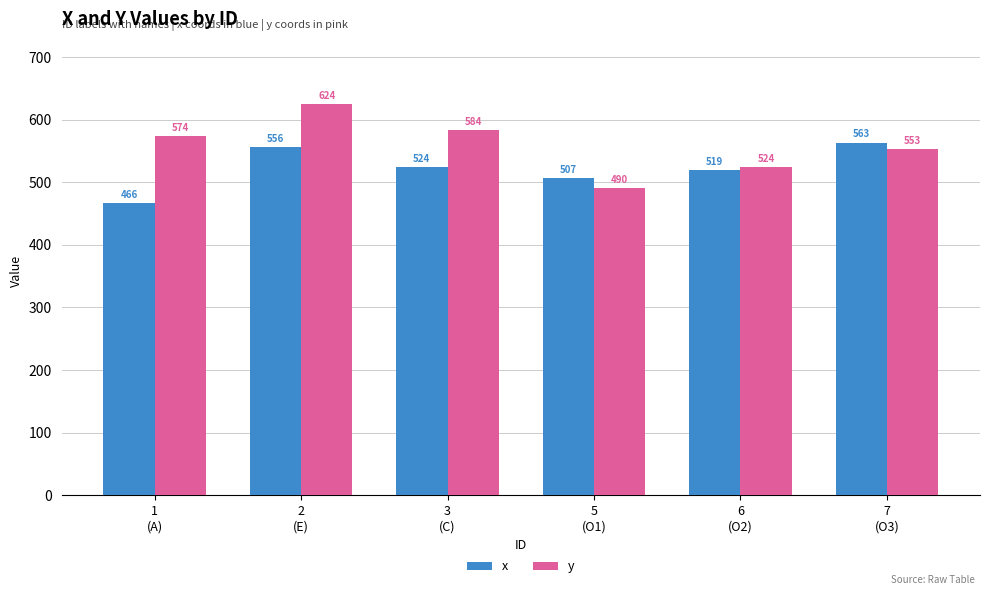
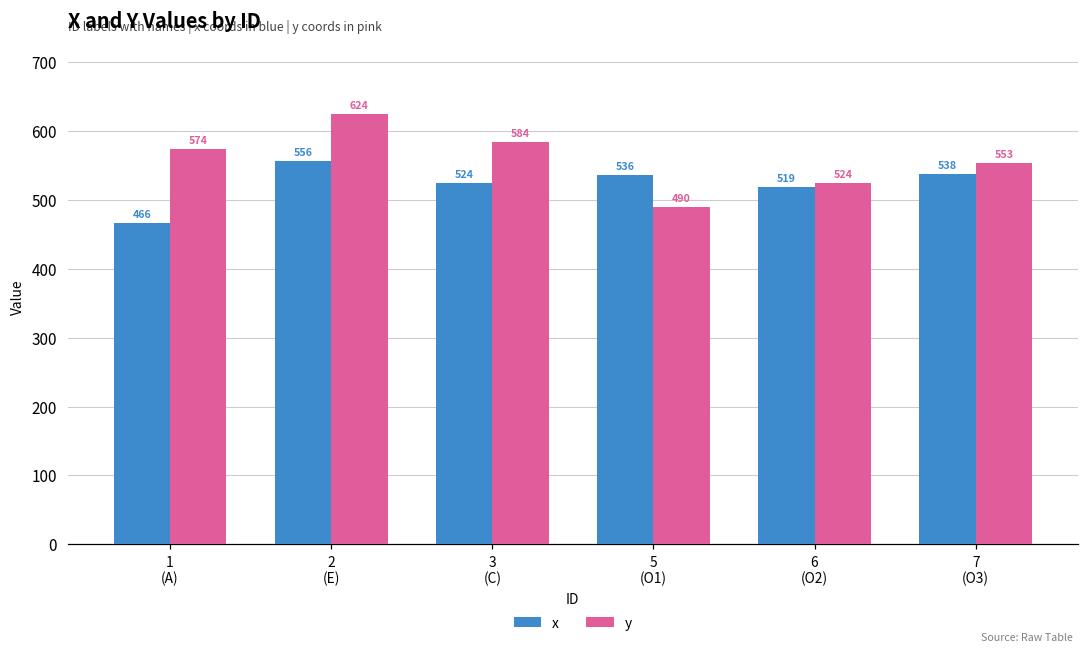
x, 5 (O1): 507 -> 536
x, 7 (O3): 563 -> 538
